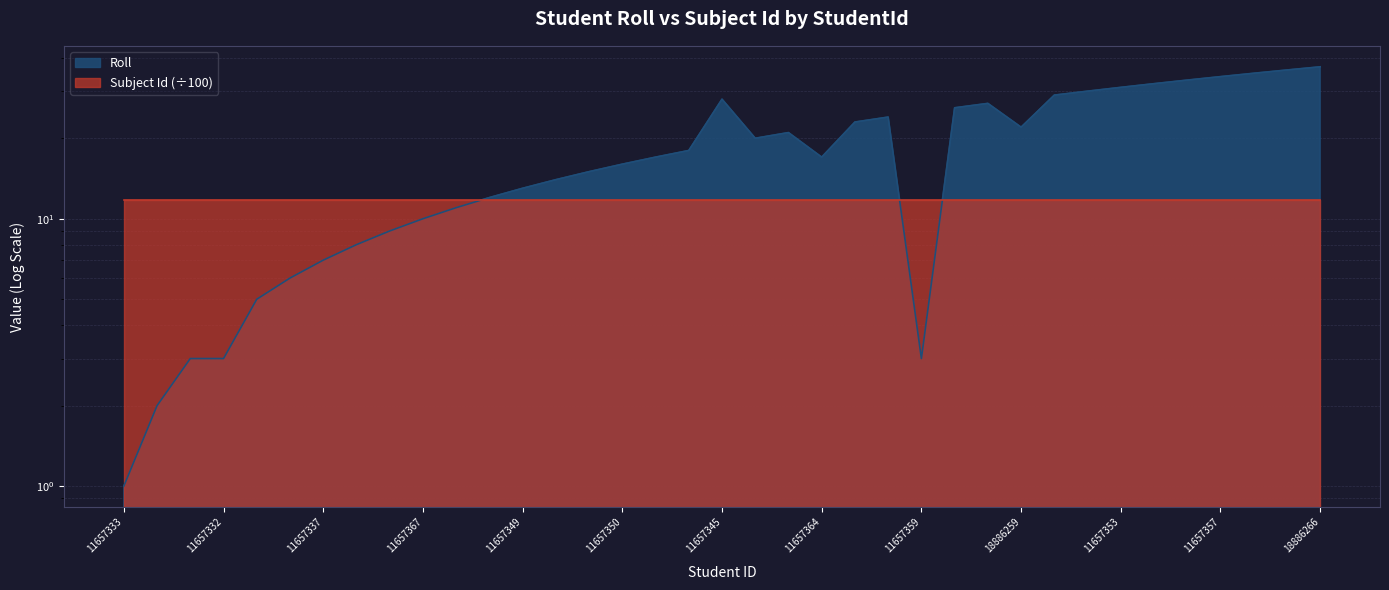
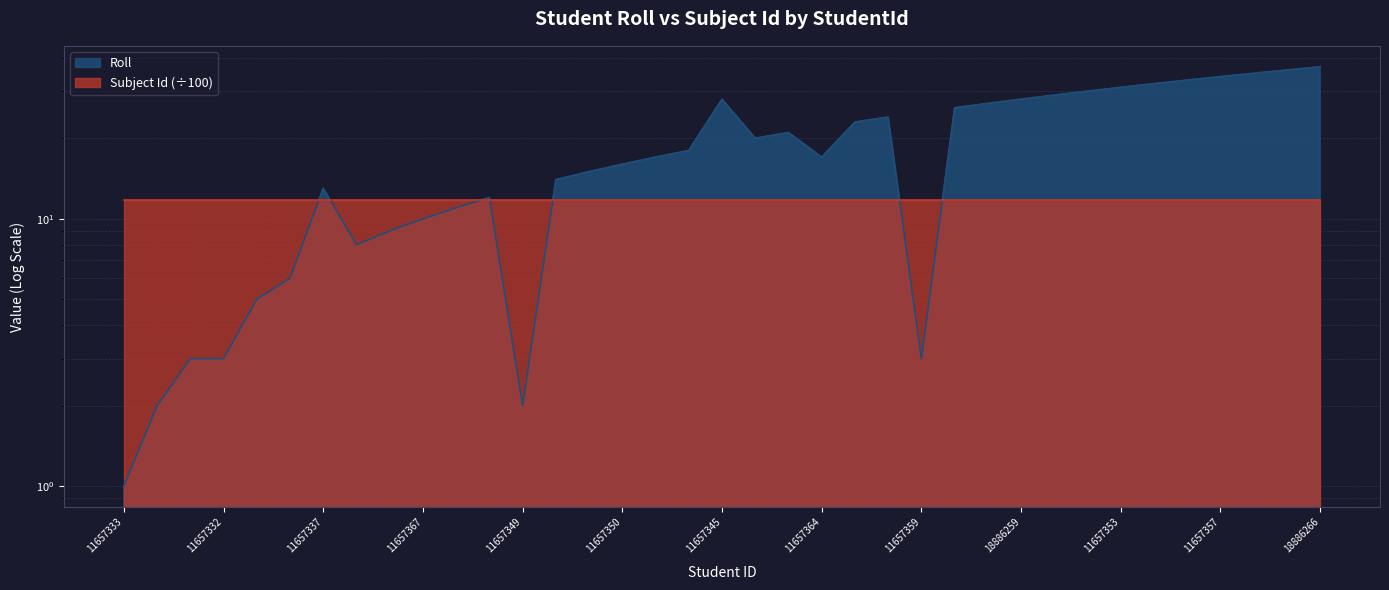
Roll, 11657337: 7 -> 13
Roll, 11657349: 13 -> 2
Roll, 18886259: 22 -> 28
